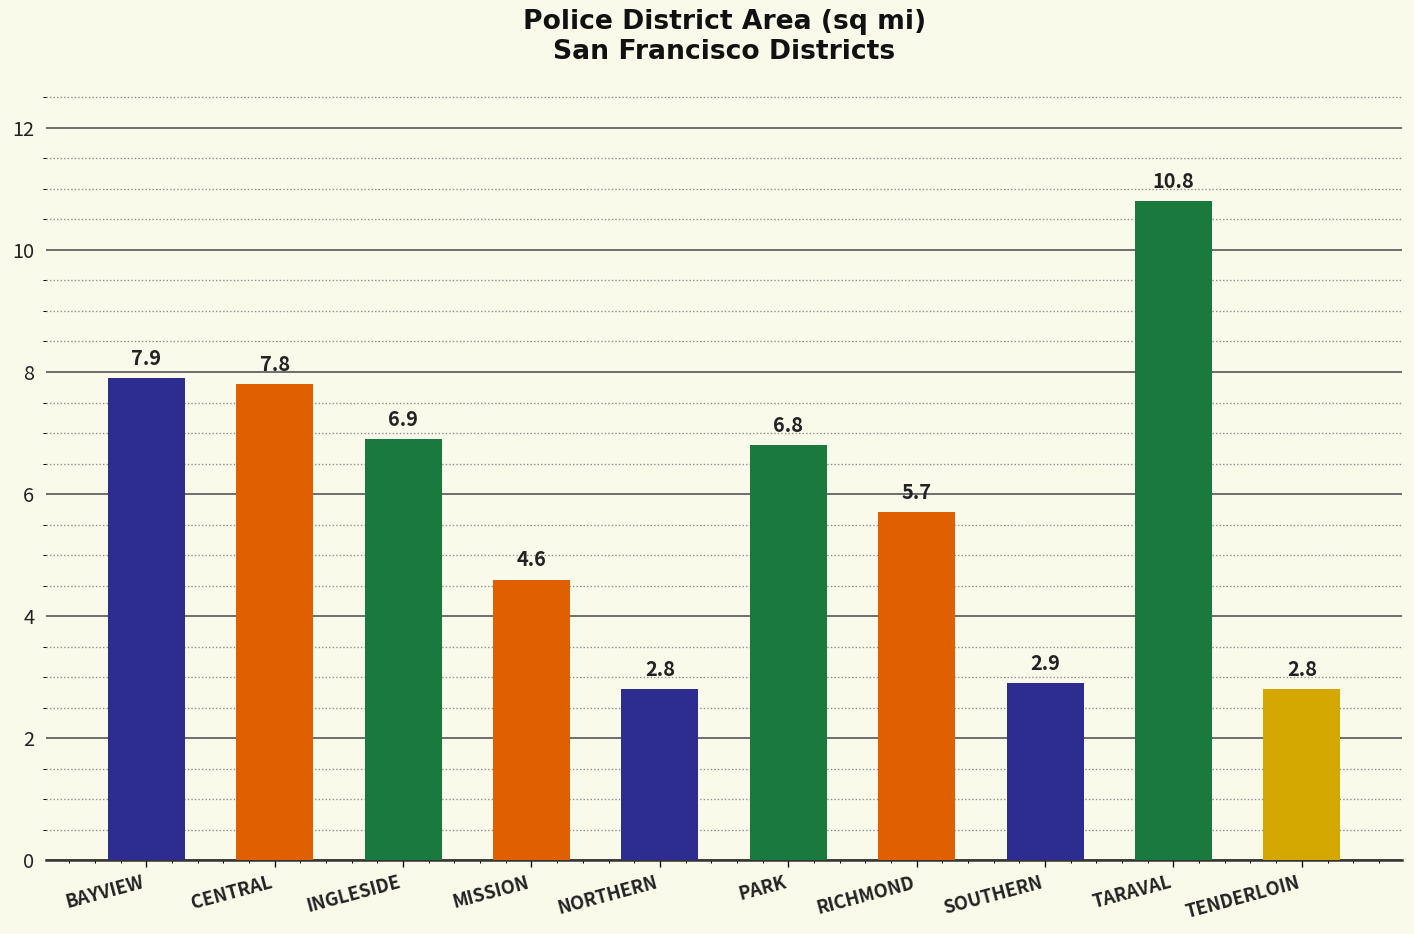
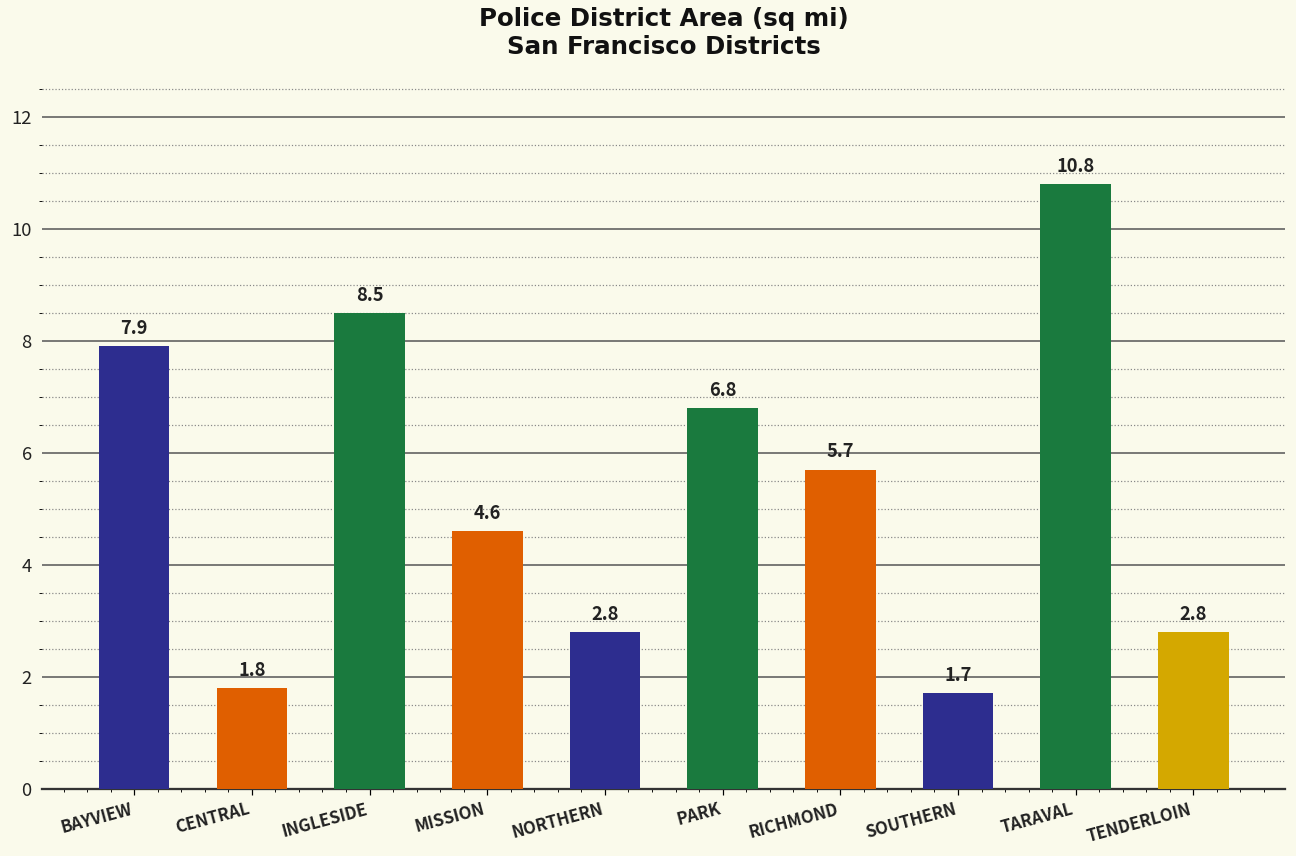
CENTRAL: 7.8 -> 1.8
INGLESIDE: 6.9 -> 8.5
SOUTHERN: 2.9 -> 1.7
